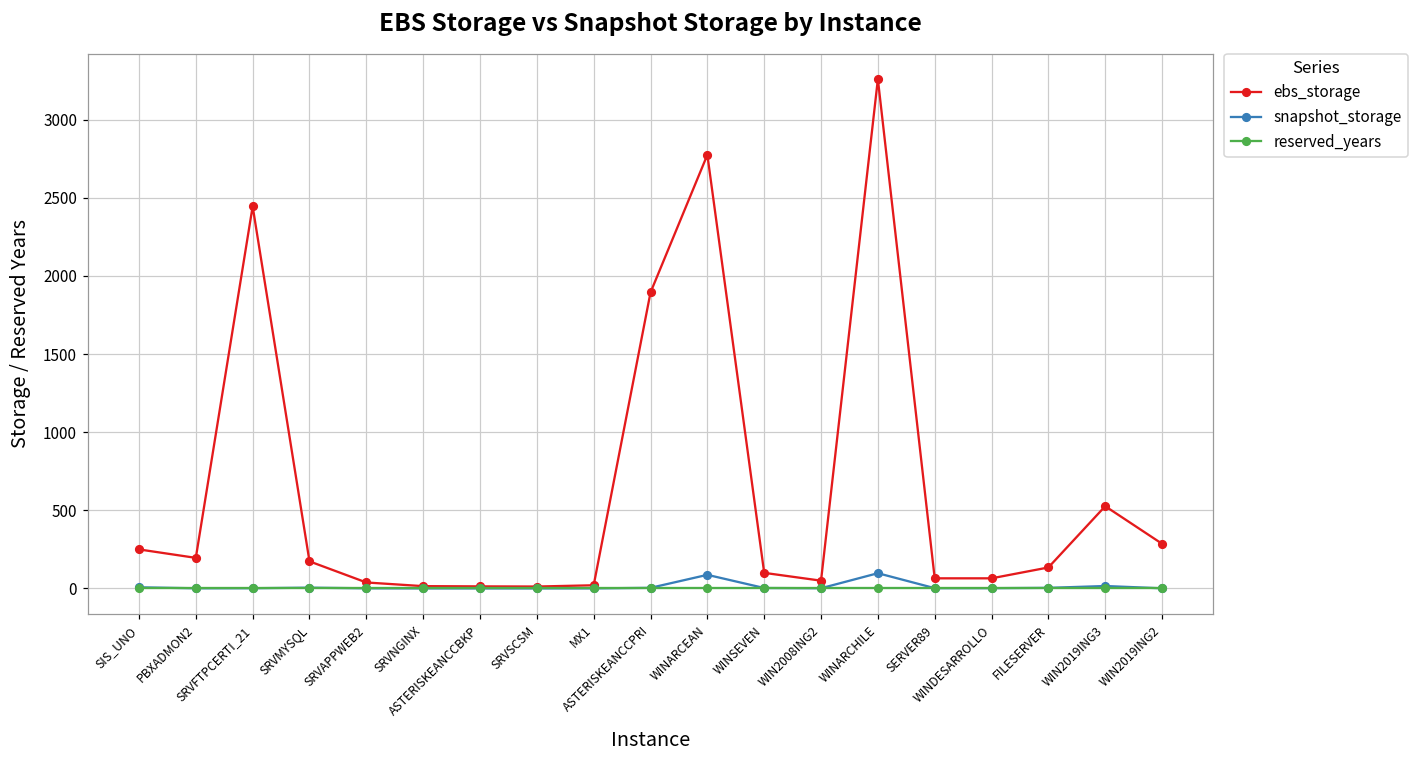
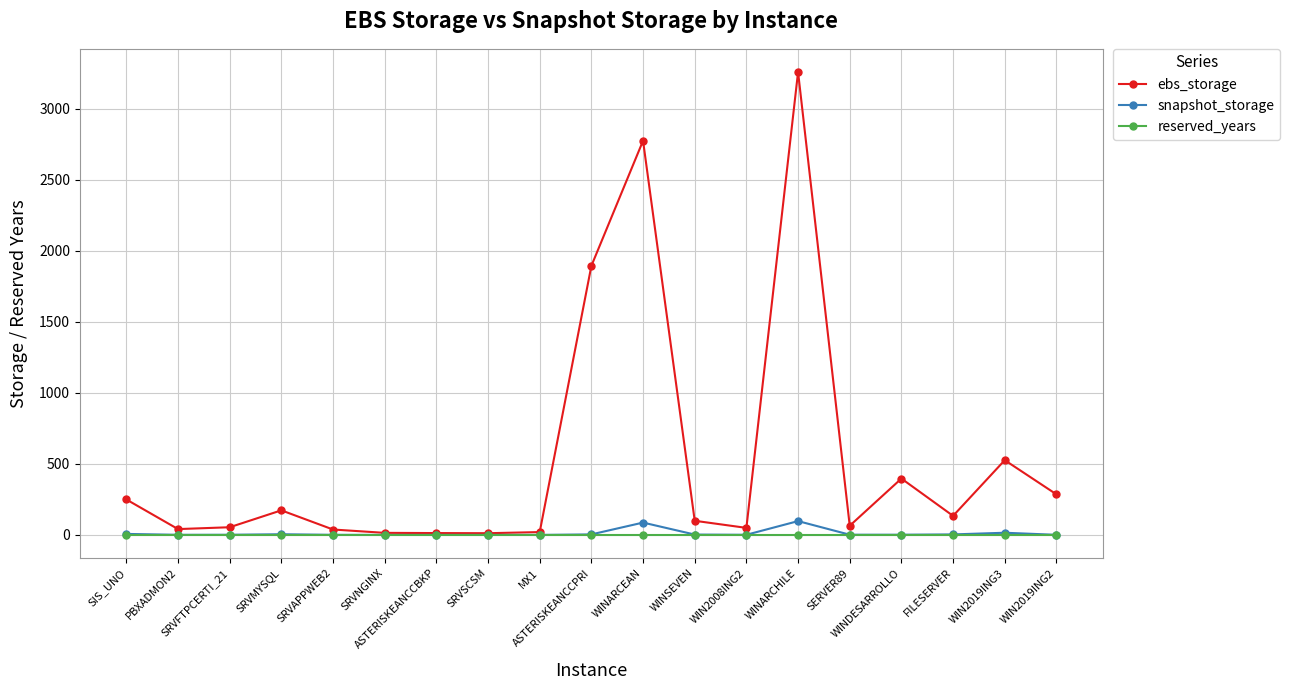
ebs_storage, PBXADMON2: 200 -> 40
ebs_storage, SRVFTPCERTI_21: 2440 -> 50
ebs_storage, WINDESARROLLO: 70 -> 400
